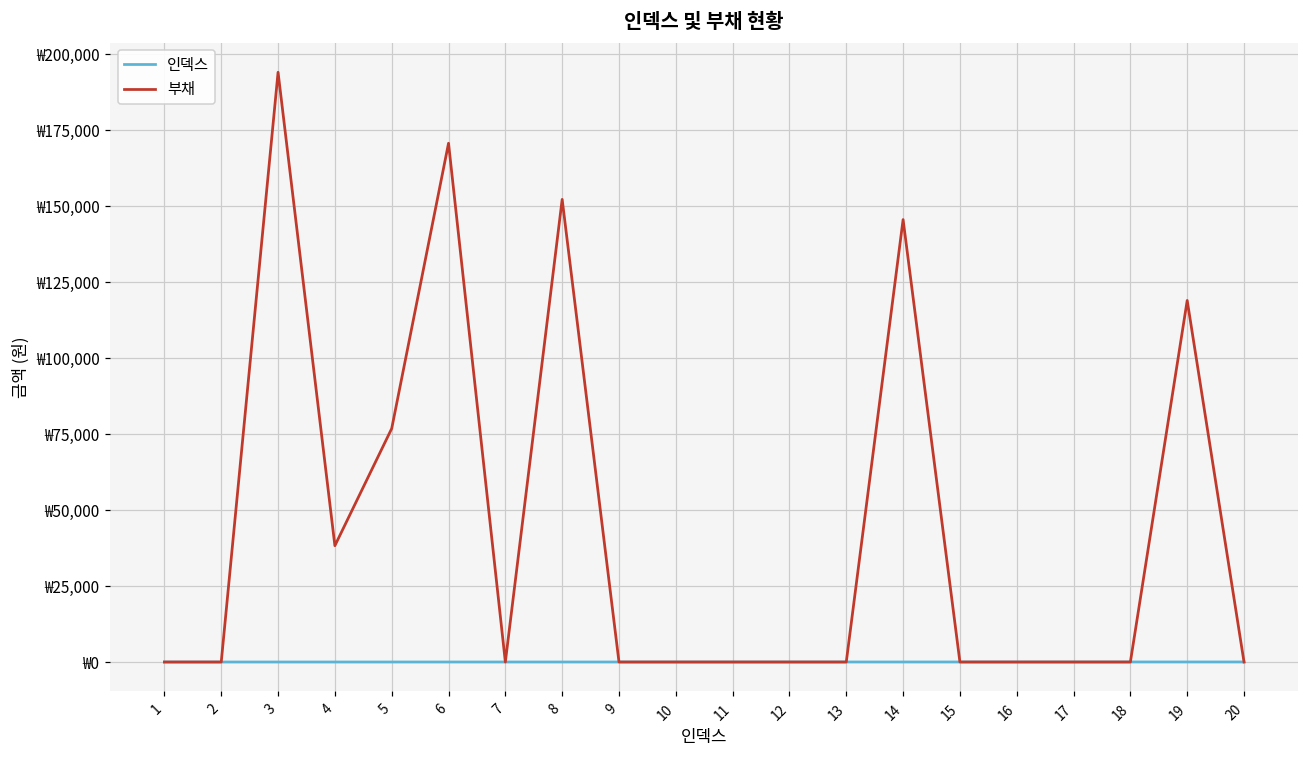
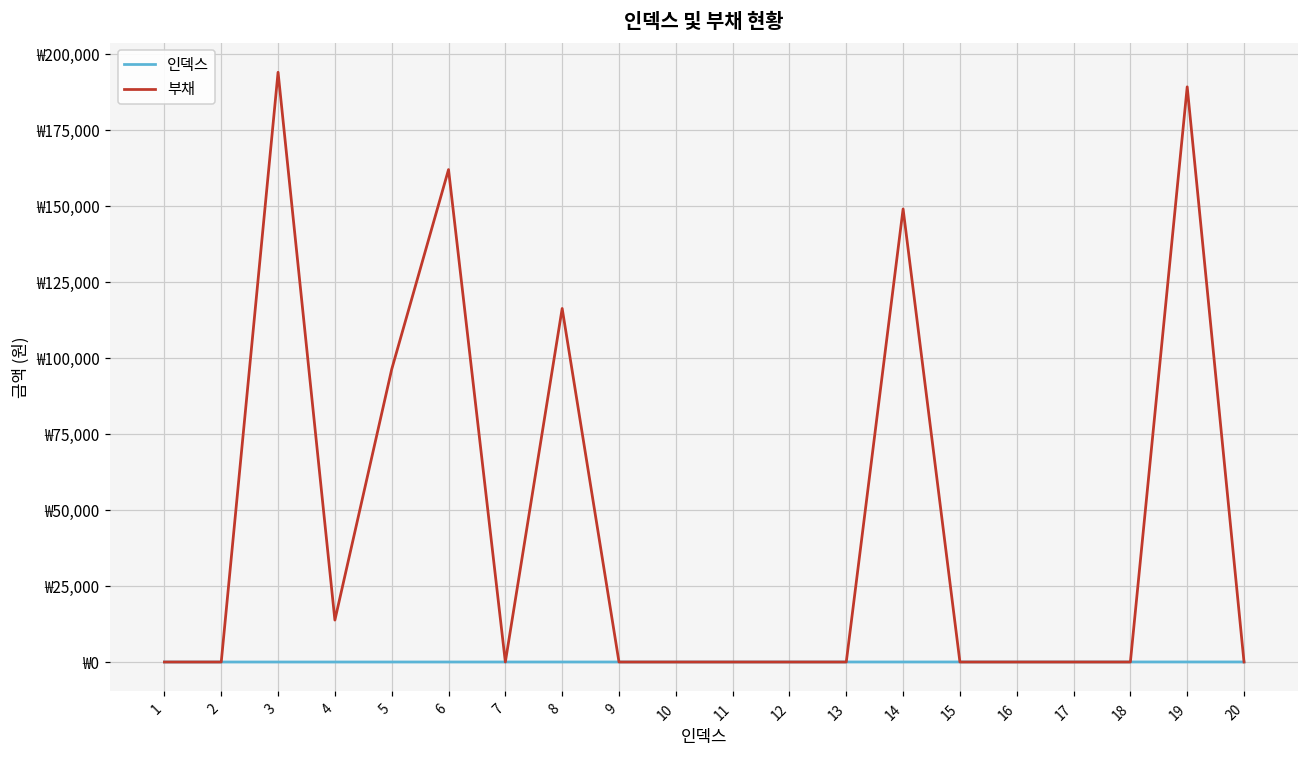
부채, 4: ₩38,000 -> ₩14,000
부채, 5: ₩77,000 -> ₩96,000
부채, 6: ₩171,000 -> ₩162,000
부채, 8: ₩152,000 -> ₩116,000
부채, 14: ₩146,000 -> ₩149,000
부채, 19: ₩119,000 -> ₩189,000
